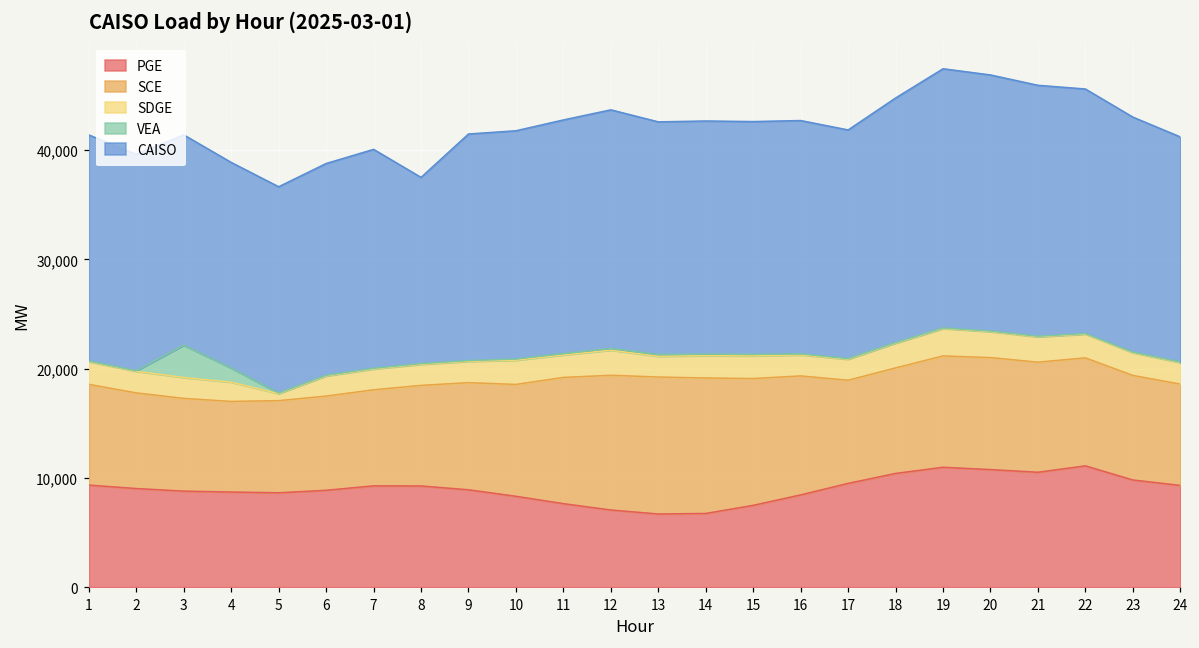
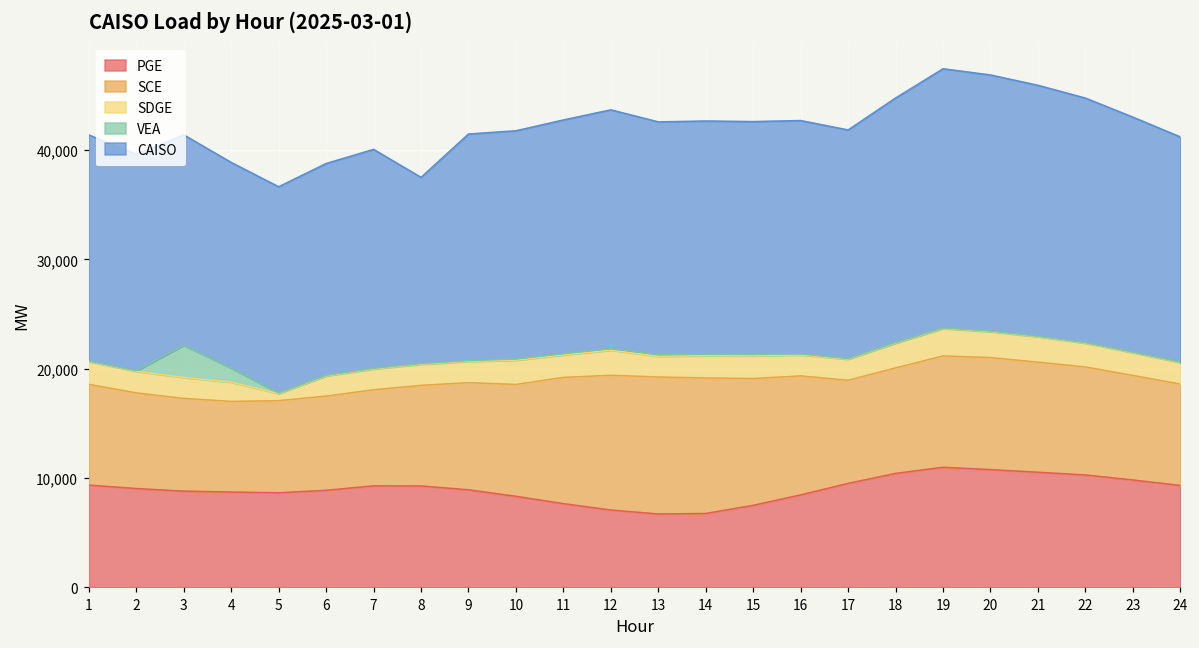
PGE, 22: 11,000 -> 10,000
